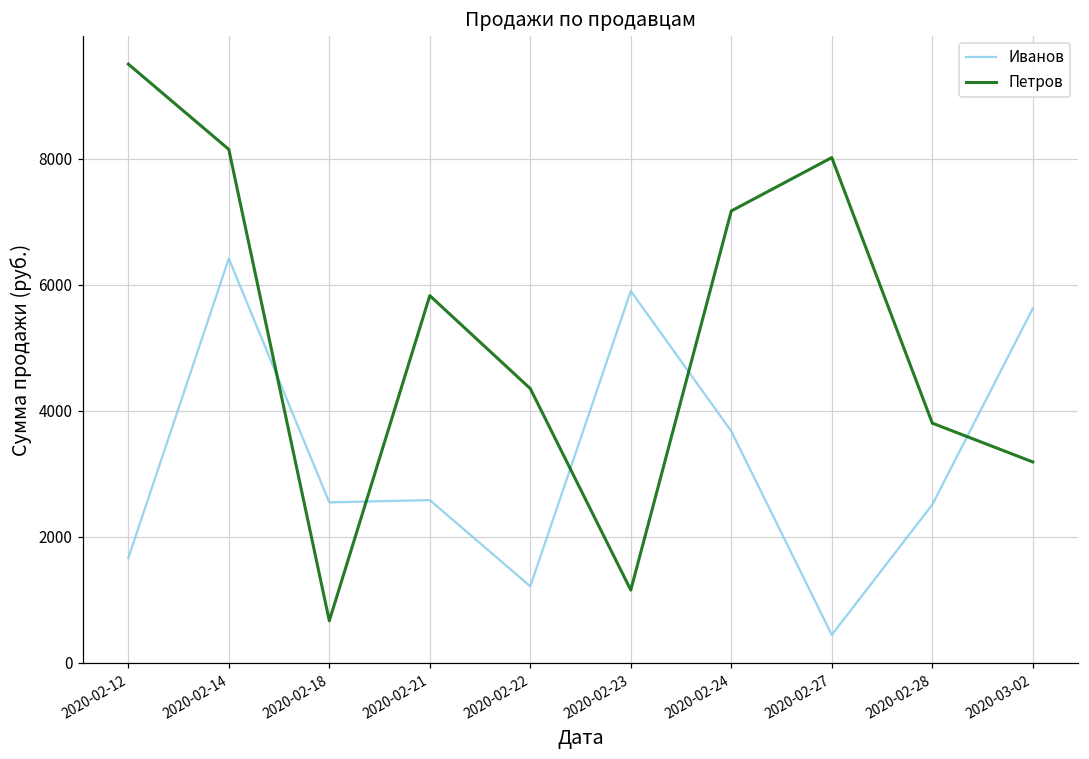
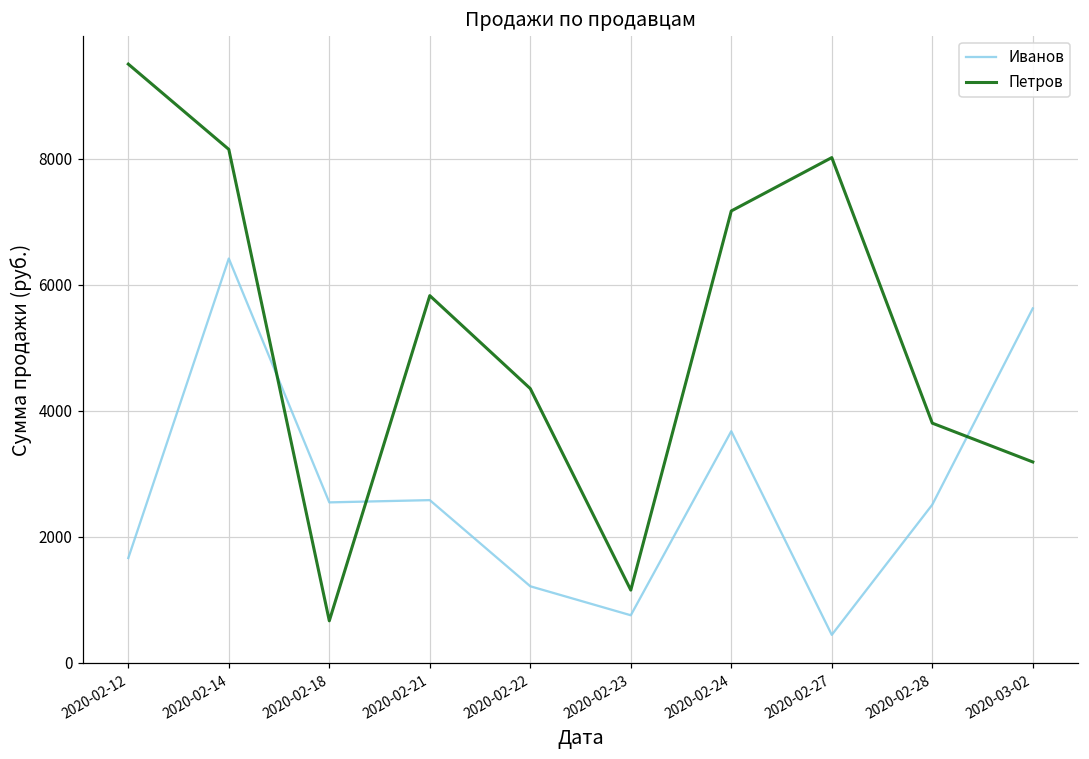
Иванов, 2020-02-23: 5900 -> 800
